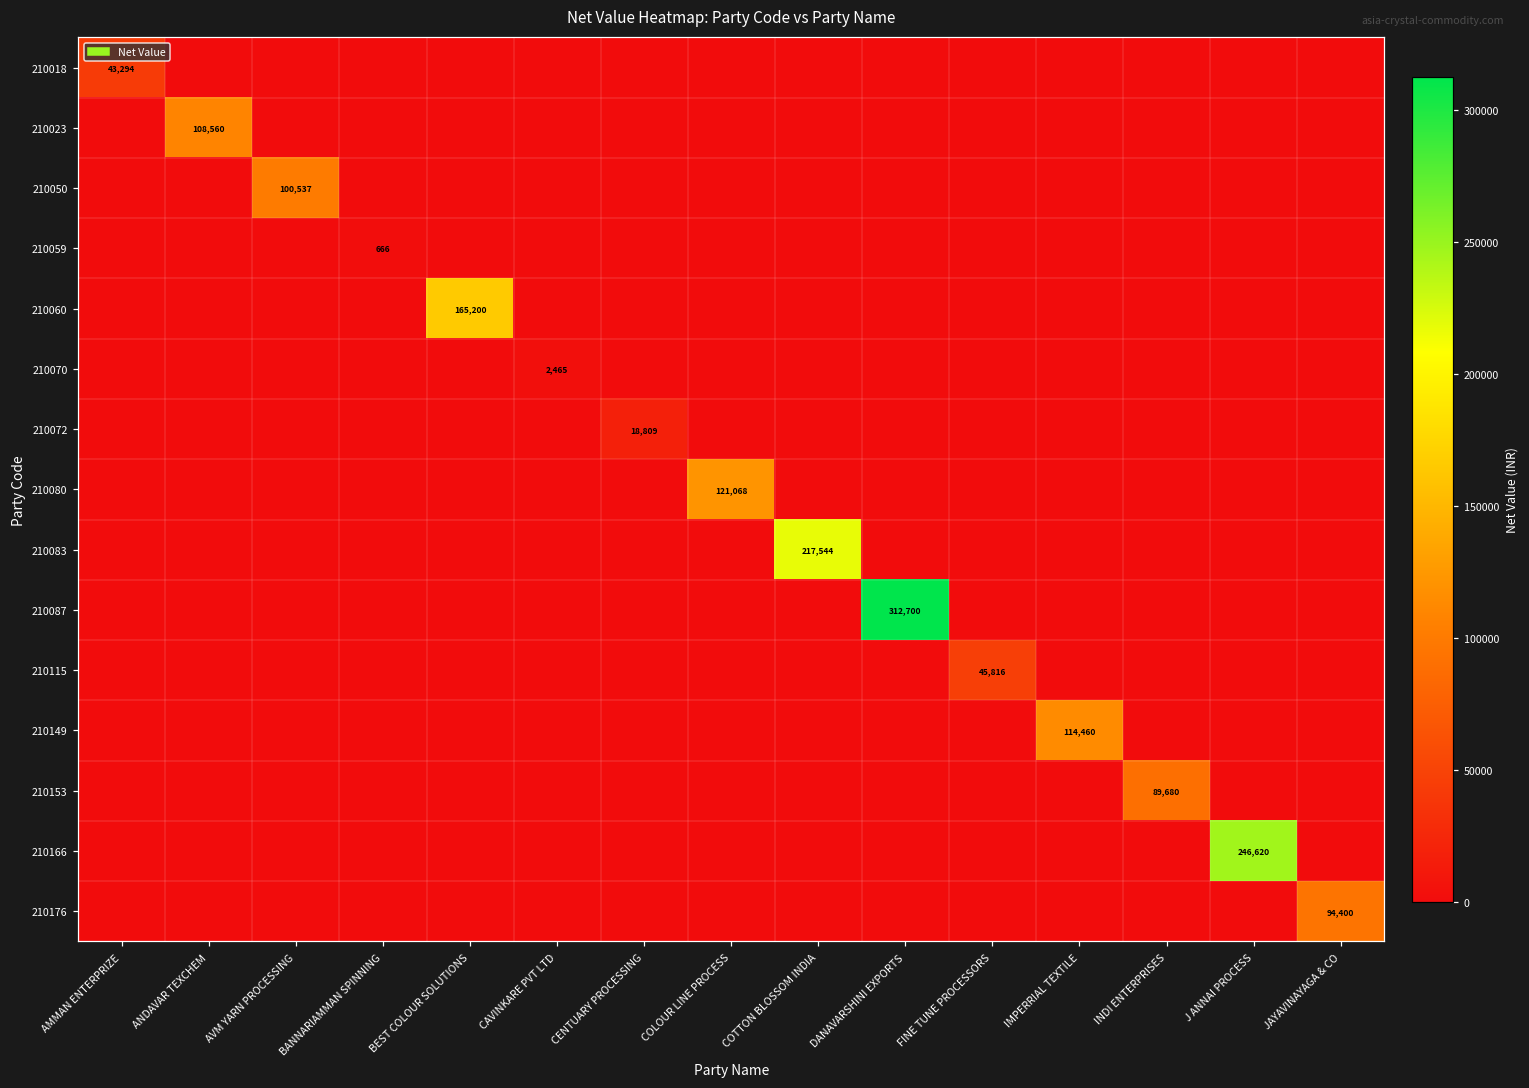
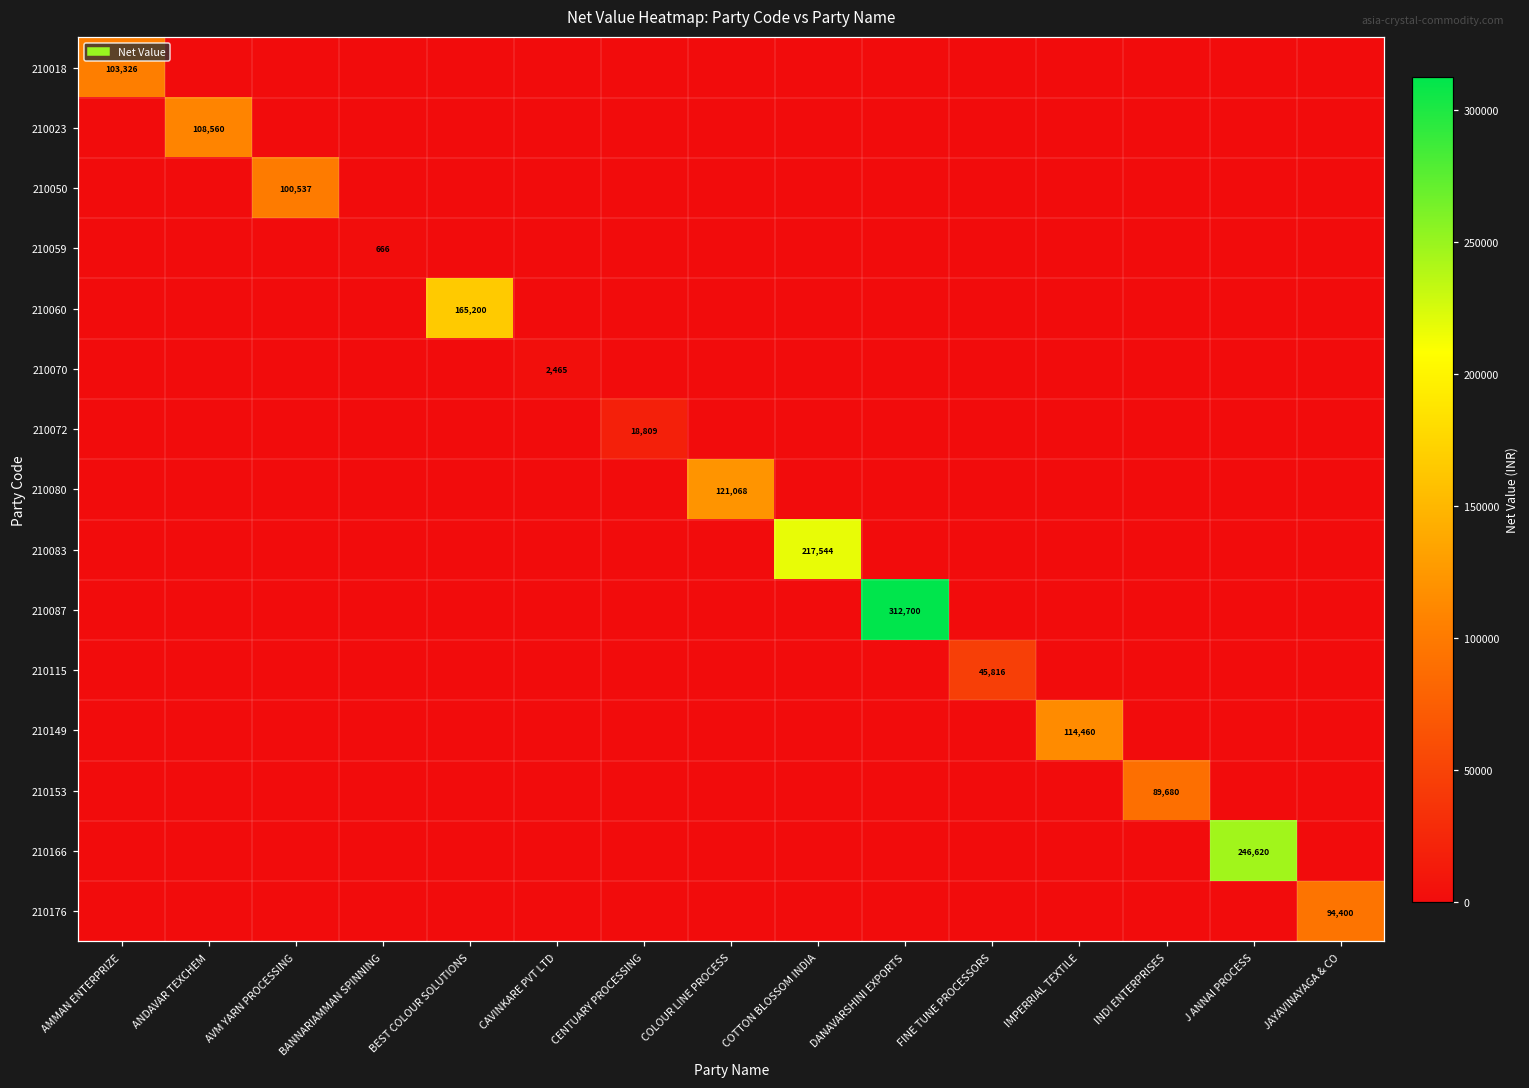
210018, AMMAN ENTERPRIZE: 43,294 -> 103,326
